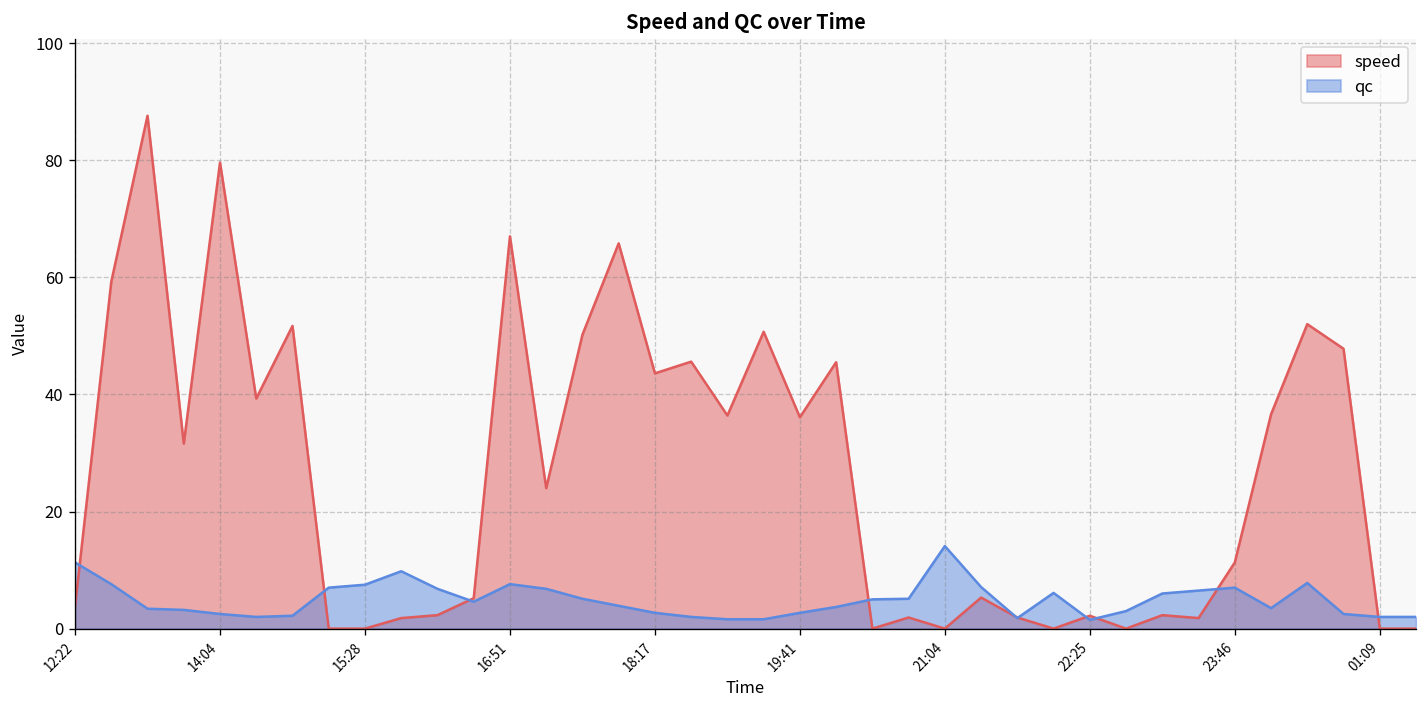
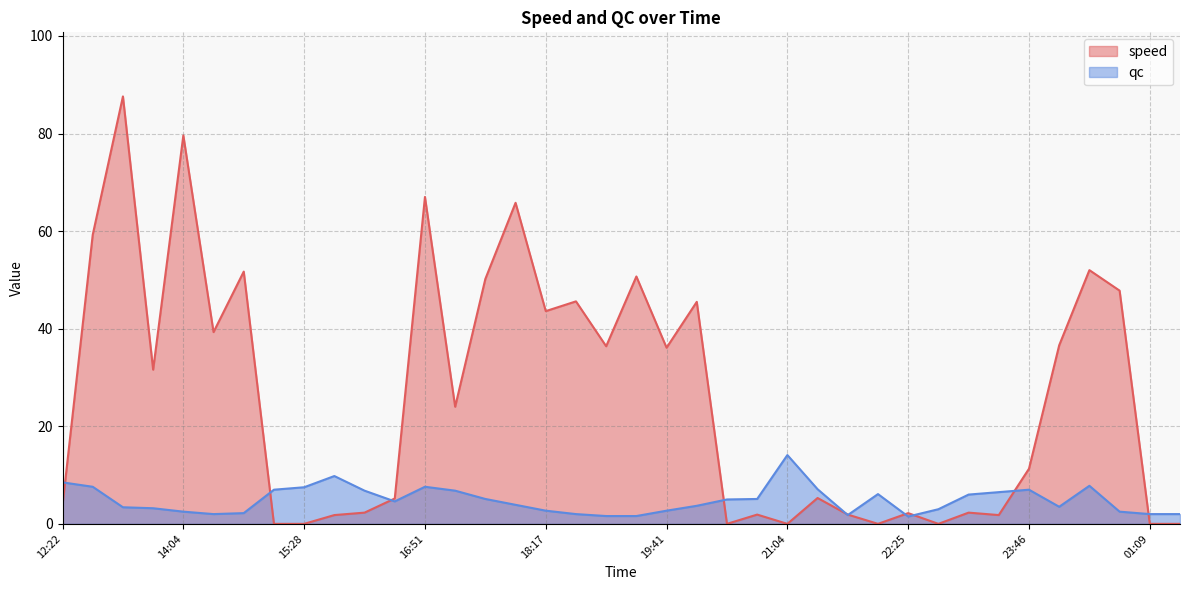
qc, 12:22: 11 -> 9
